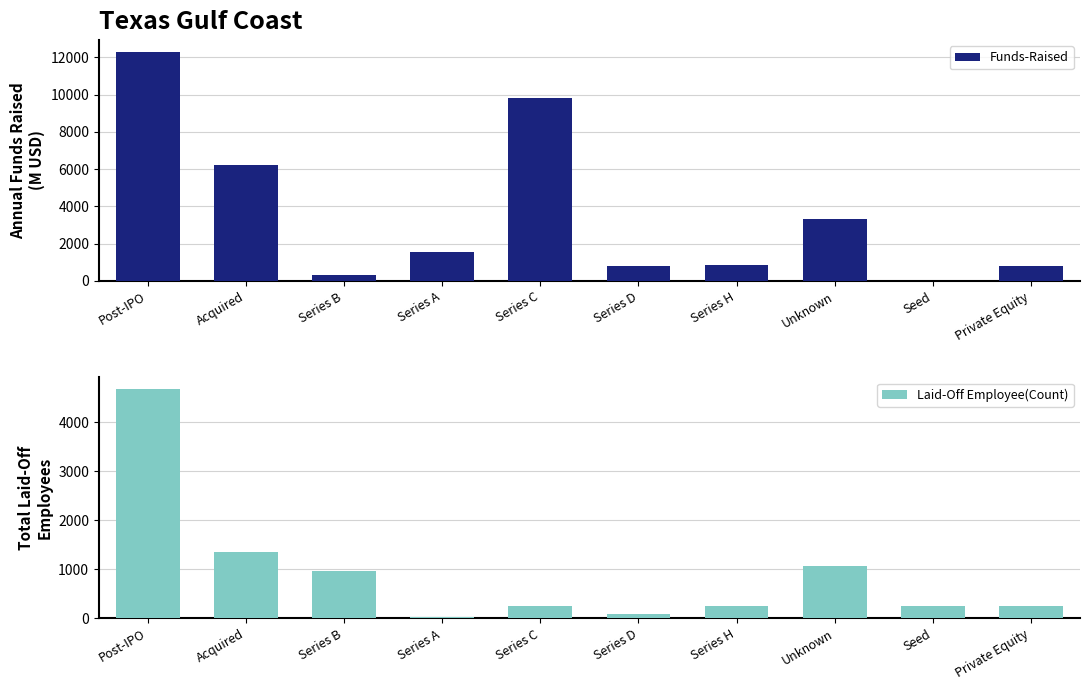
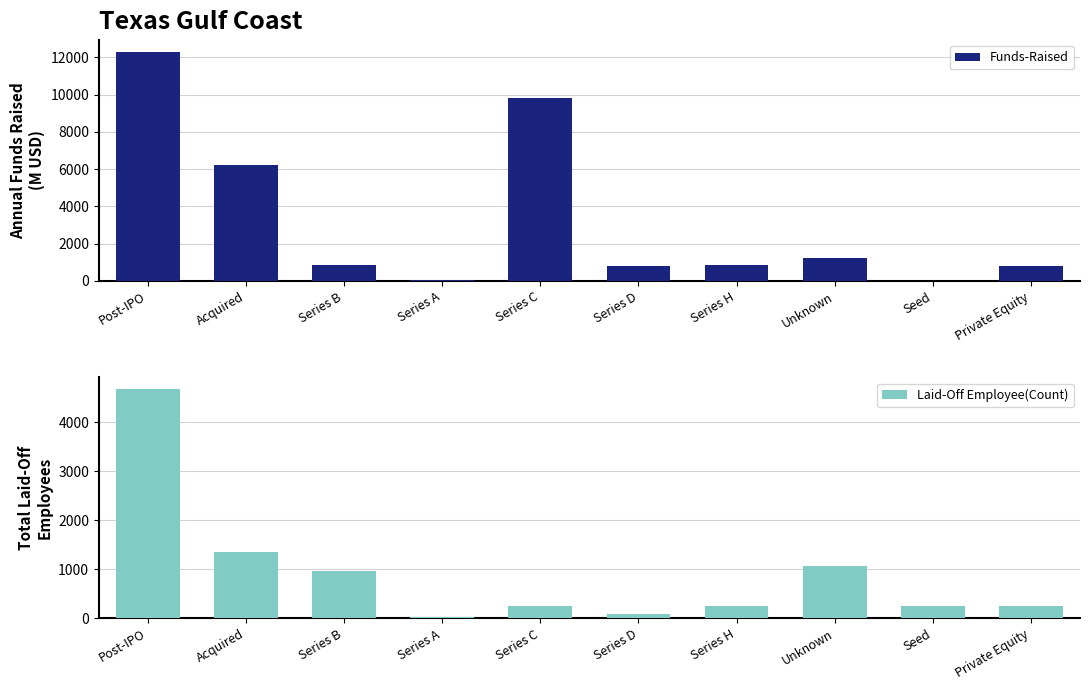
Texas Gulf Coast, Series B: 300 -> 900
Texas Gulf Coast, Series A: 1600 -> 100
Texas Gulf Coast, Unknown: 3400 -> 1200
